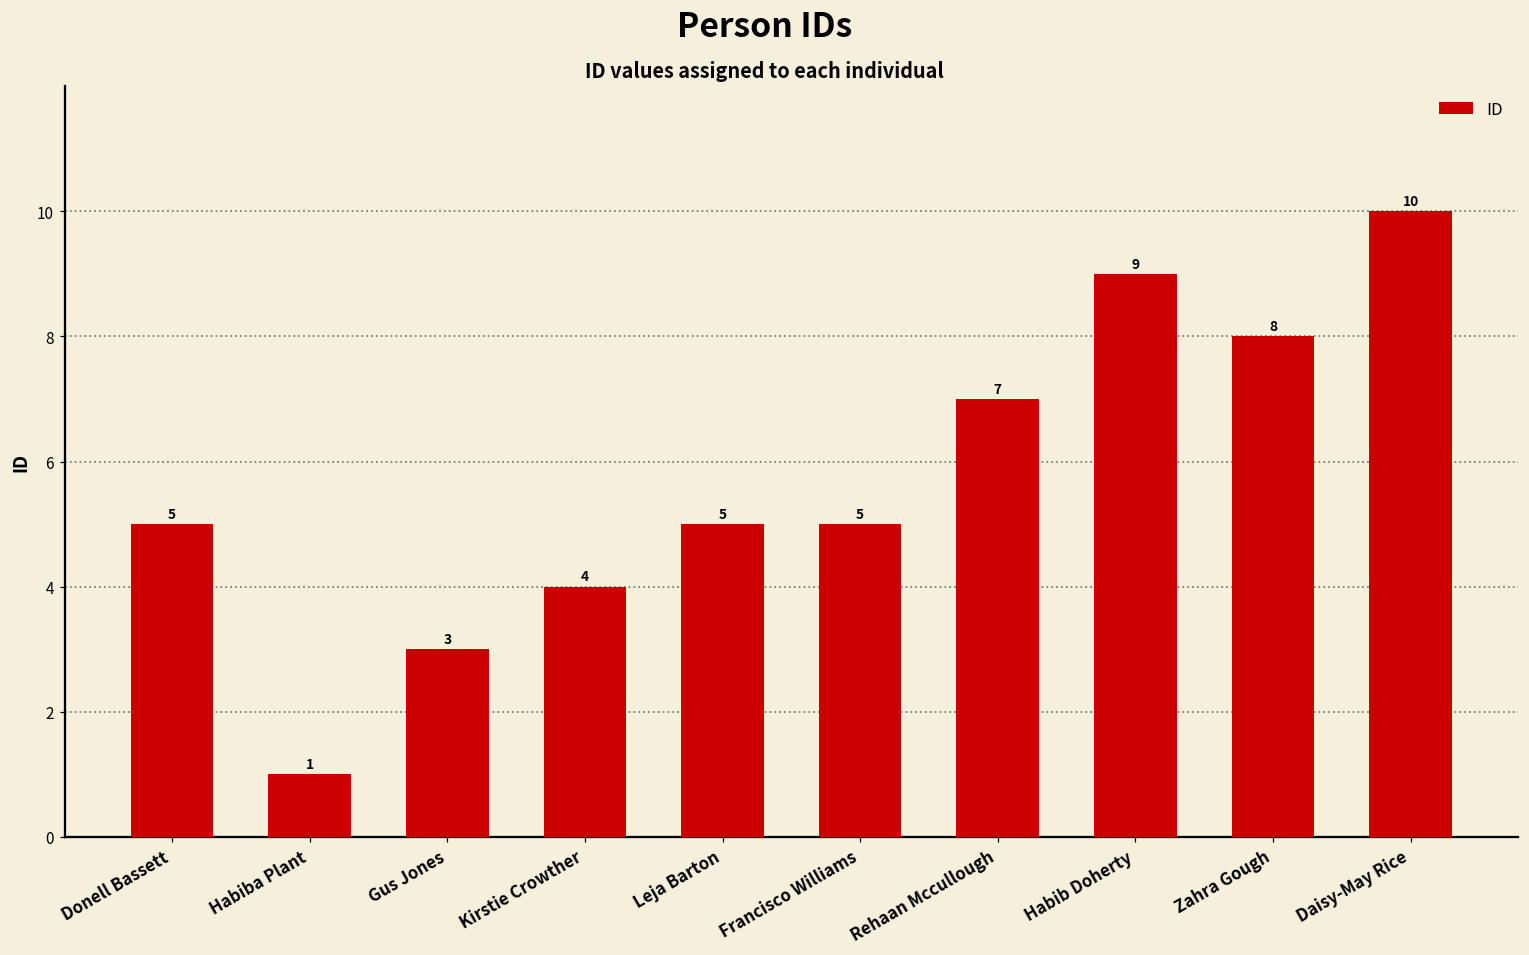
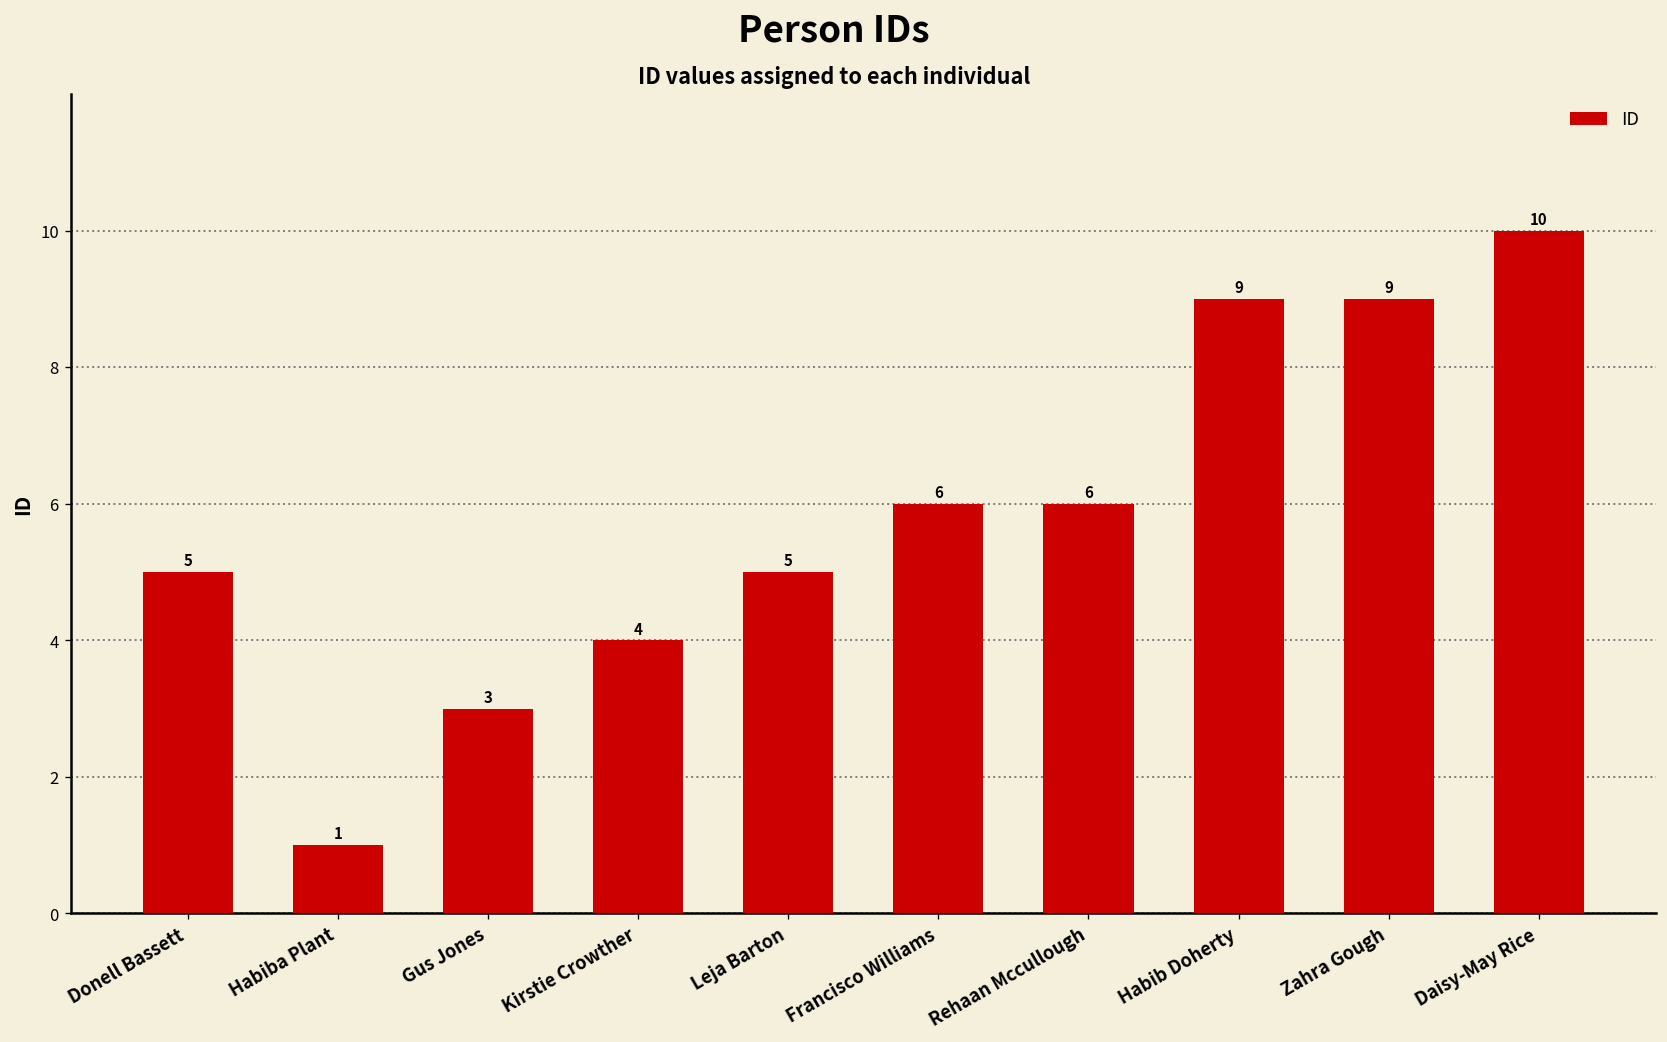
Francisco Williams: 5 -> 6
Rehaan Mccullough: 7 -> 6
Zahra Gough: 8 -> 9
